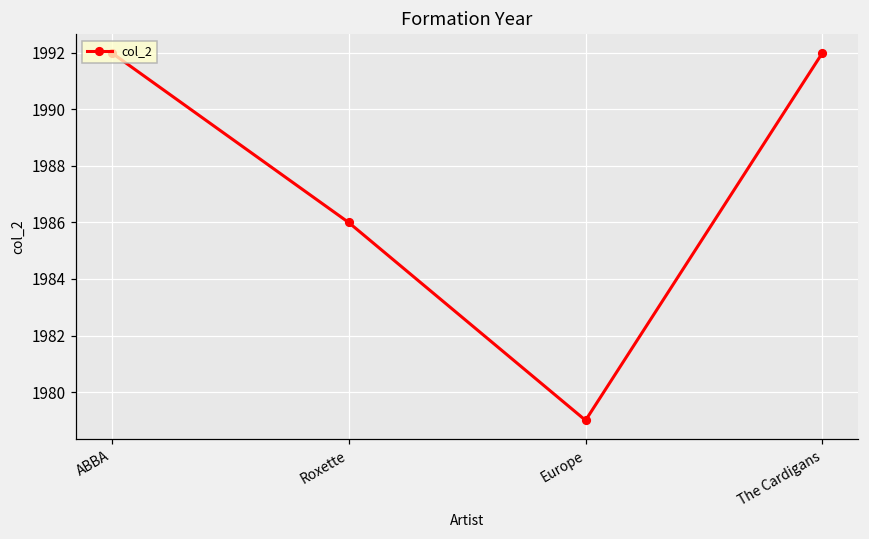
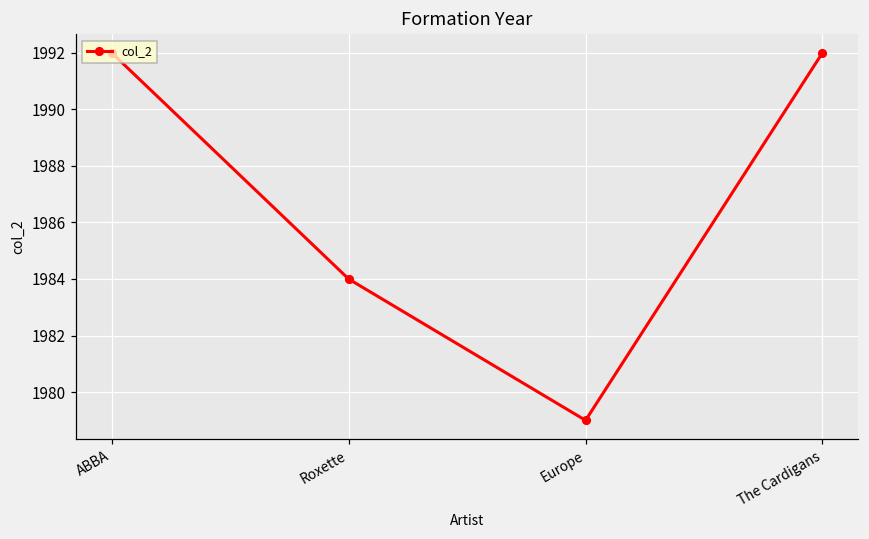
Roxette: 1986 -> 1984
